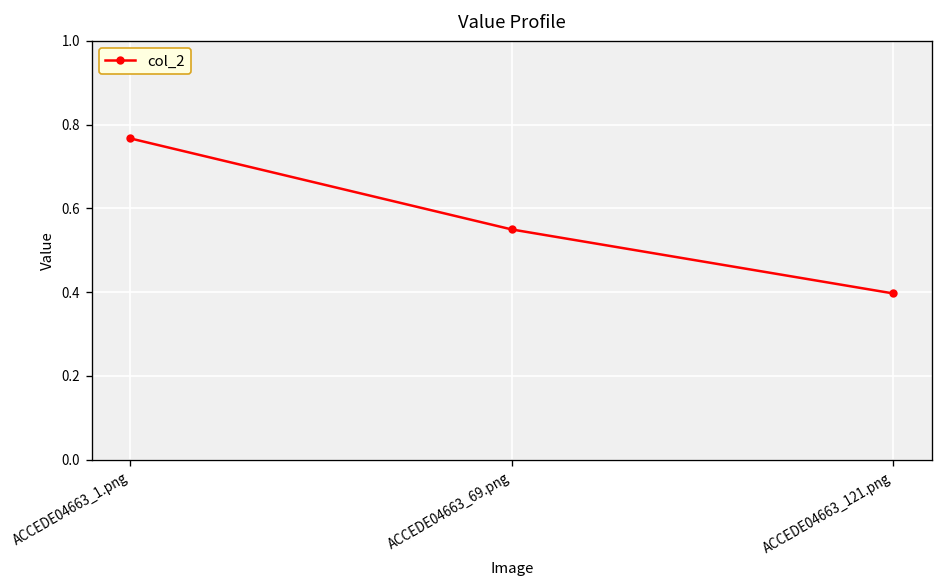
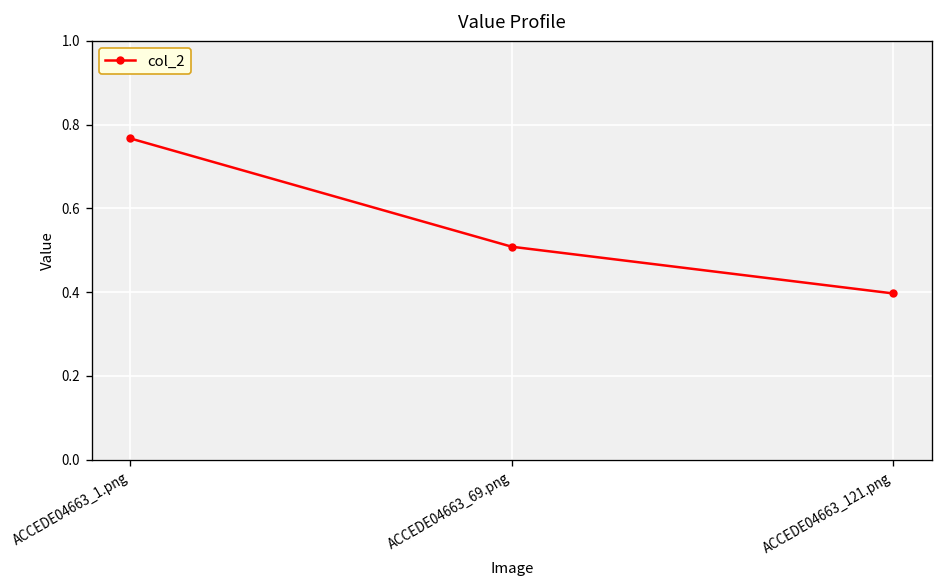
ACCEDE04663_69.png: 0.55 -> 0.51
